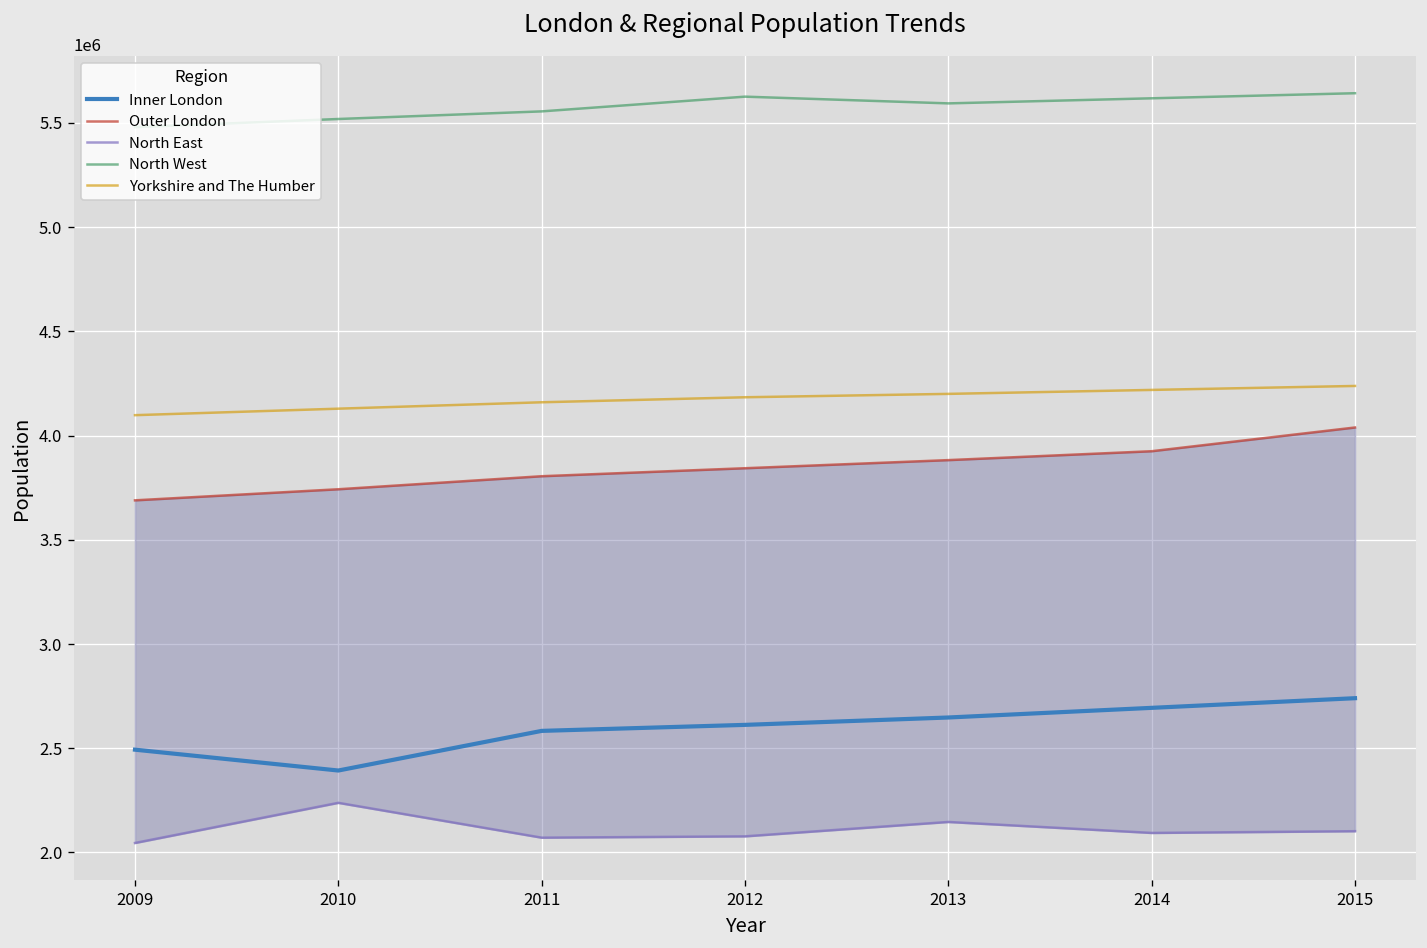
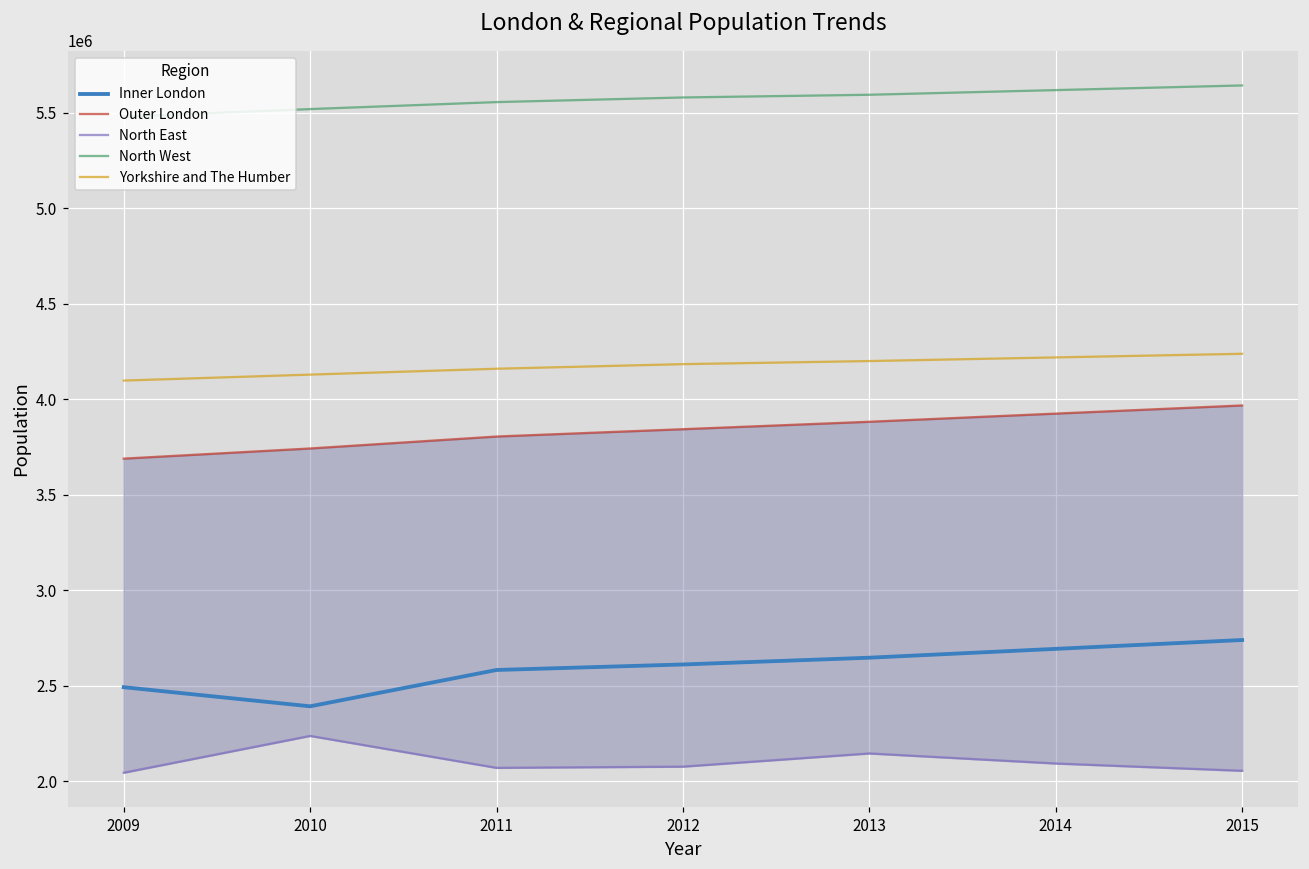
North West, 2012: 5630000 -> 5580000
Outer London, 2015: 4040000 -> 3970000
North East, 2015: 2100000 -> 2060000
